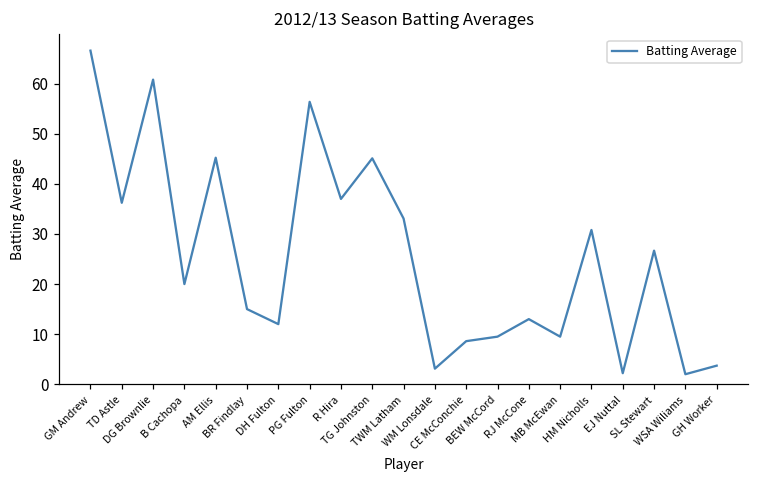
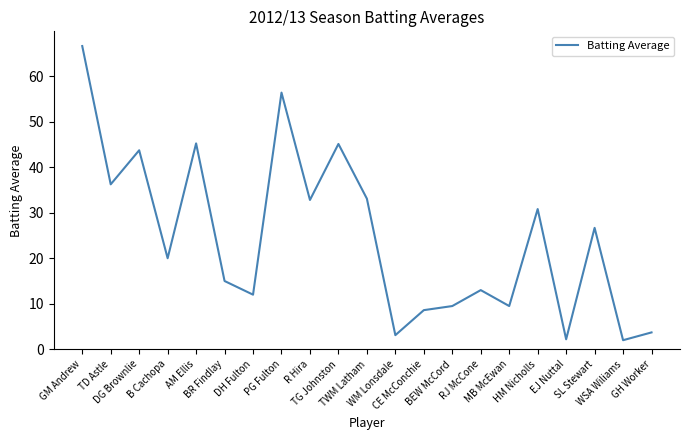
DG Brownlie: 61 -> 44
R Hira: 37 -> 33
